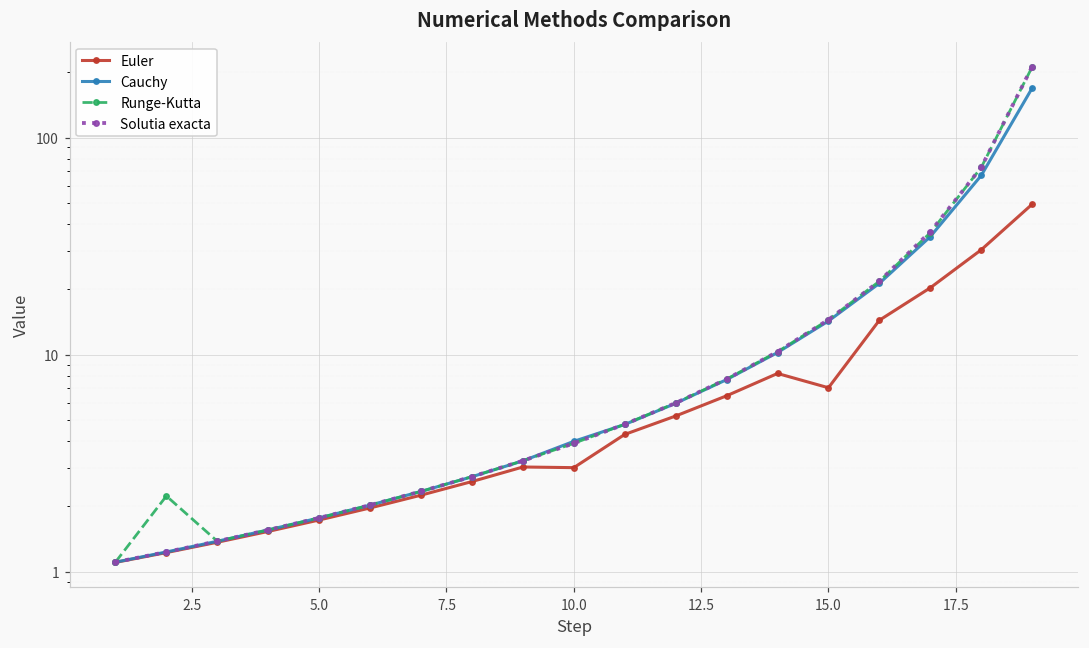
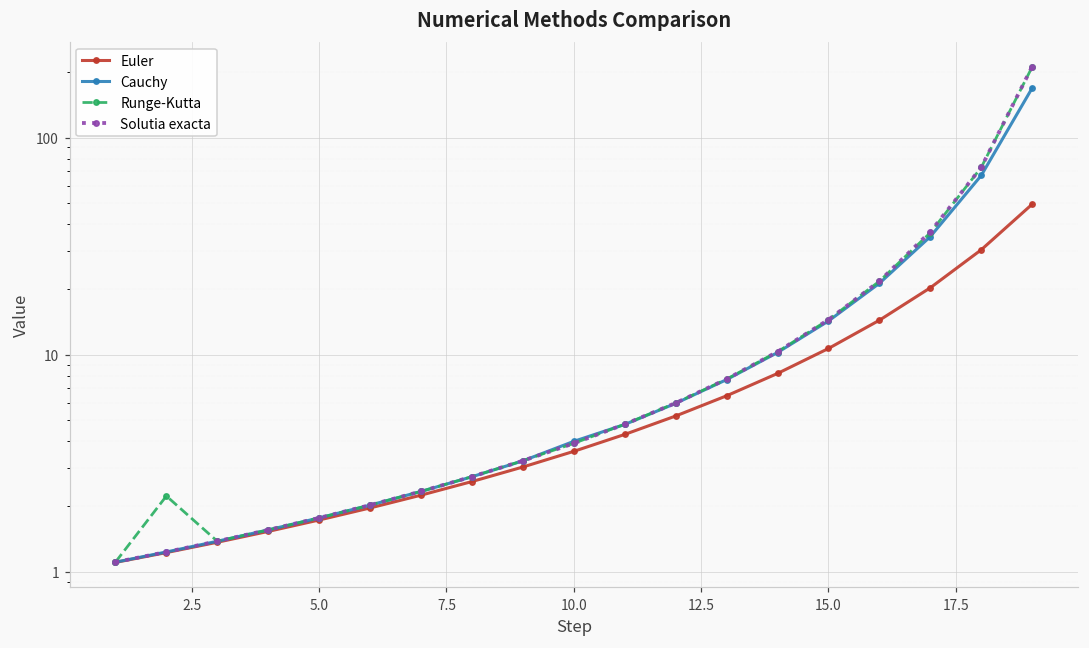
Euler, 10.0: 3.0 -> 3.6
Euler, 15.0: 7.0 -> 11
